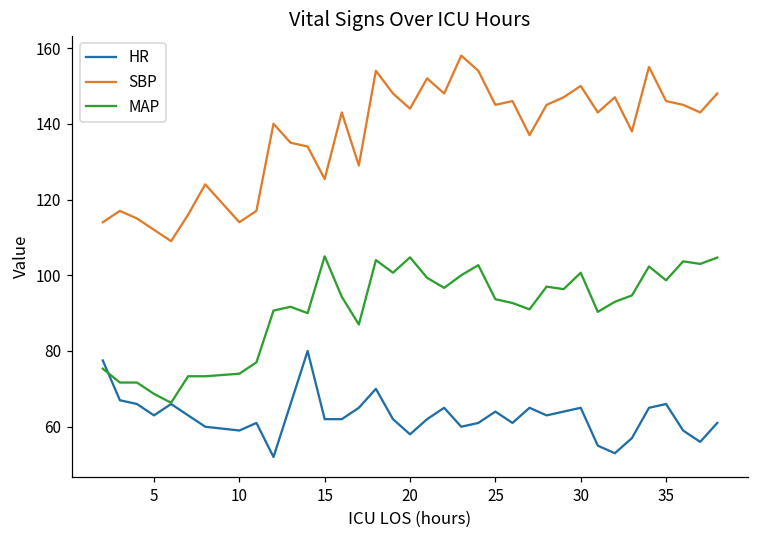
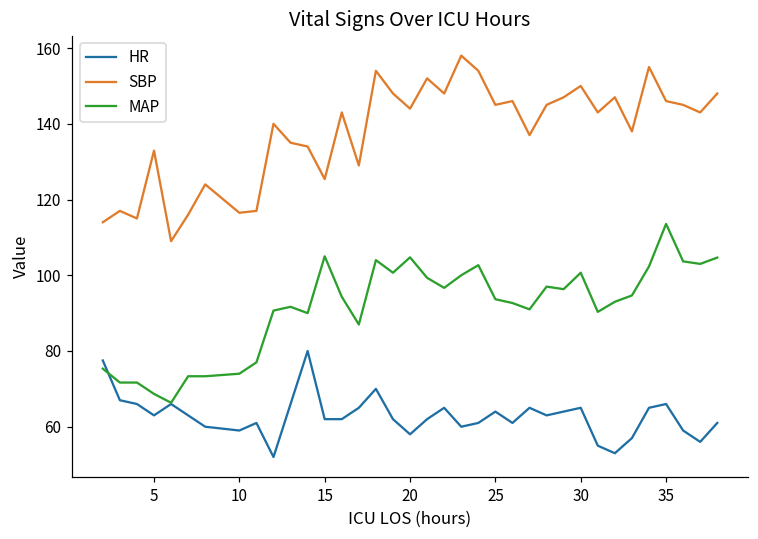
SBP, 5: 112 -> 133
SBP, 10: 114 -> 117
MAP, 35: 99 -> 114
